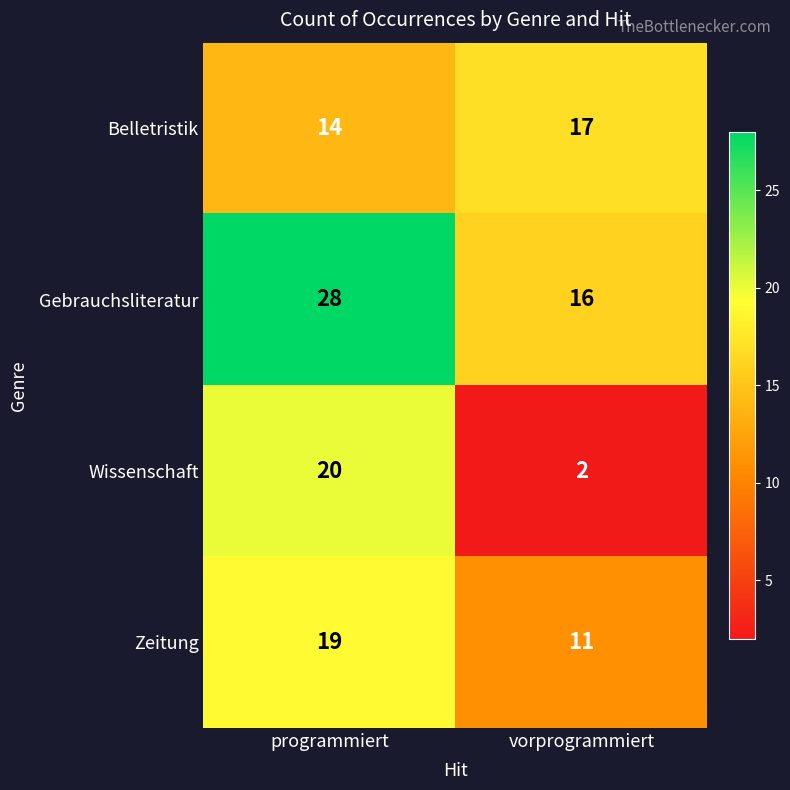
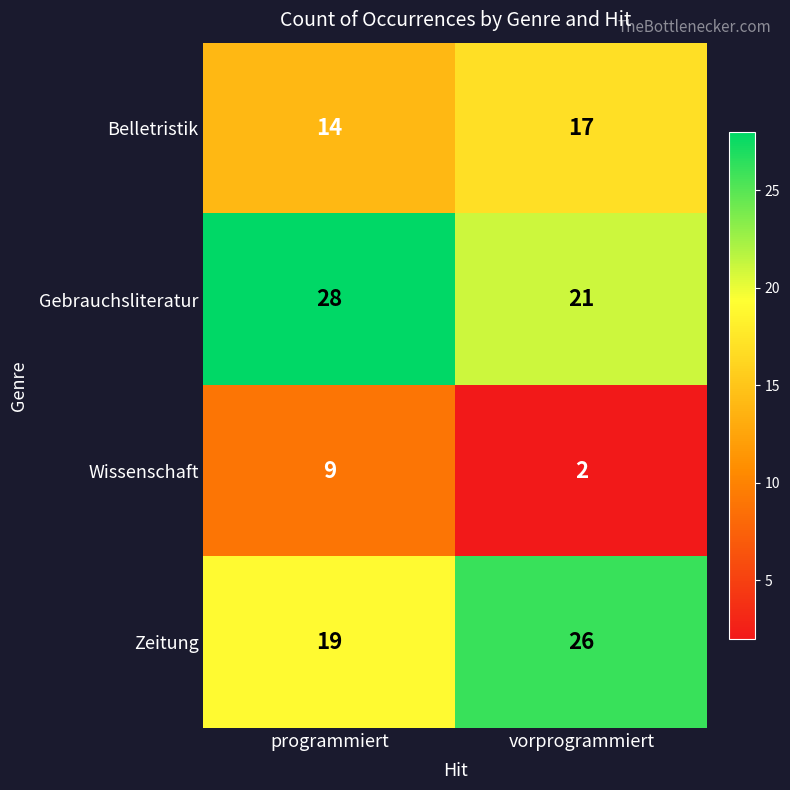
Gebrauchsliteratur, vorprogrammiert: 16 -> 21
Wissenschaft, programmiert: 20 -> 9
Zeitung, vorprogrammiert: 11 -> 26
